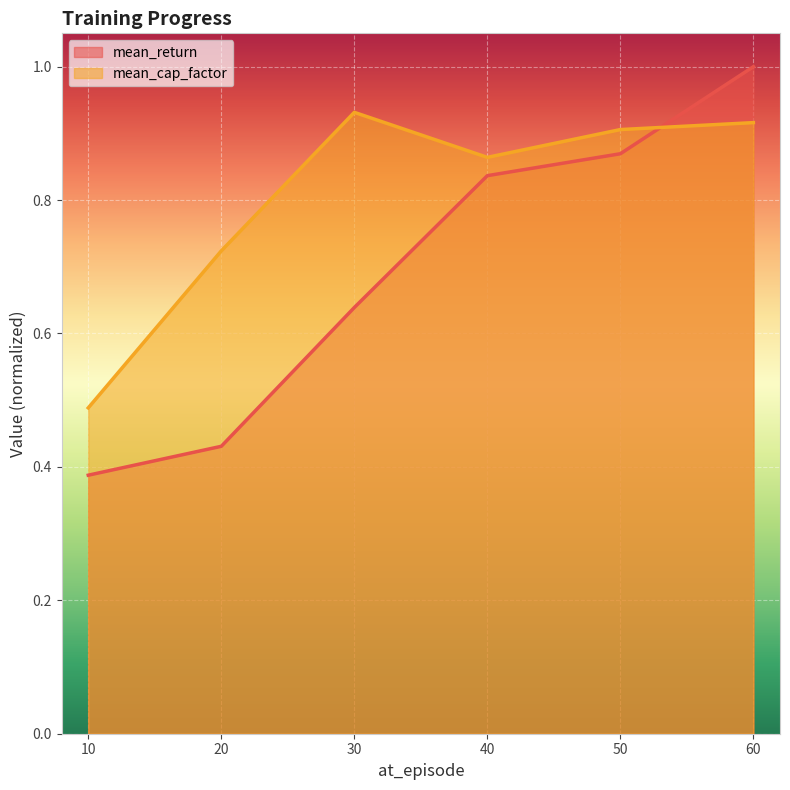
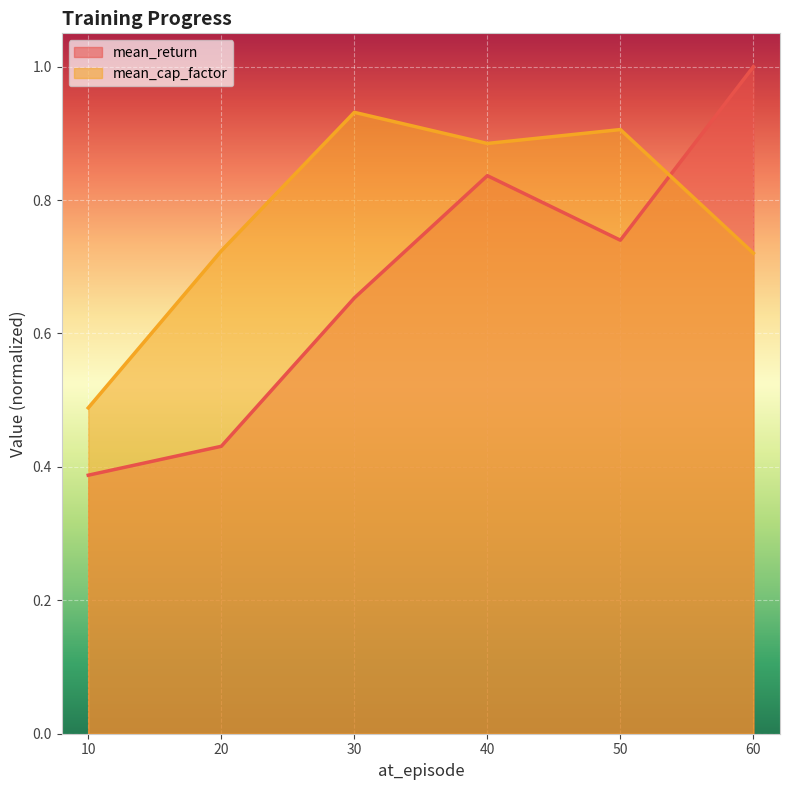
mean_return, 30: 0.64 -> 0.65
mean_cap_factor, 40: 0.86 -> 0.88
mean_return, 50: 0.87 -> 0.74
mean_cap_factor, 60: 0.92 -> 0.72
